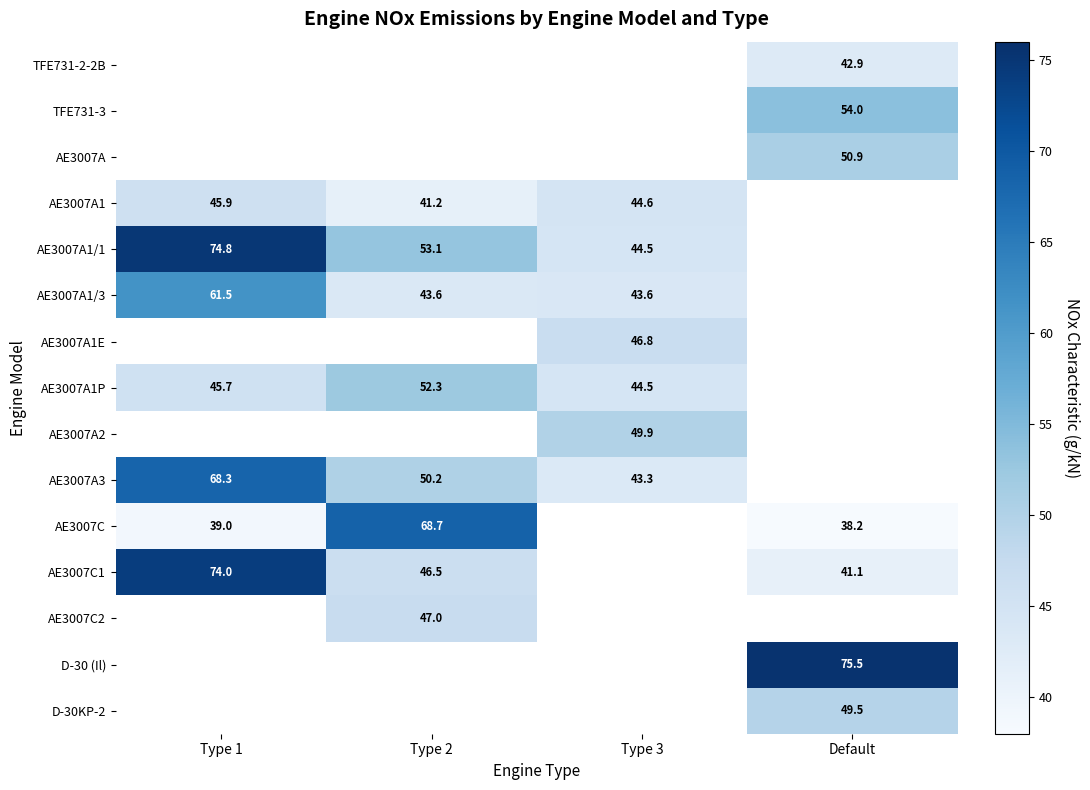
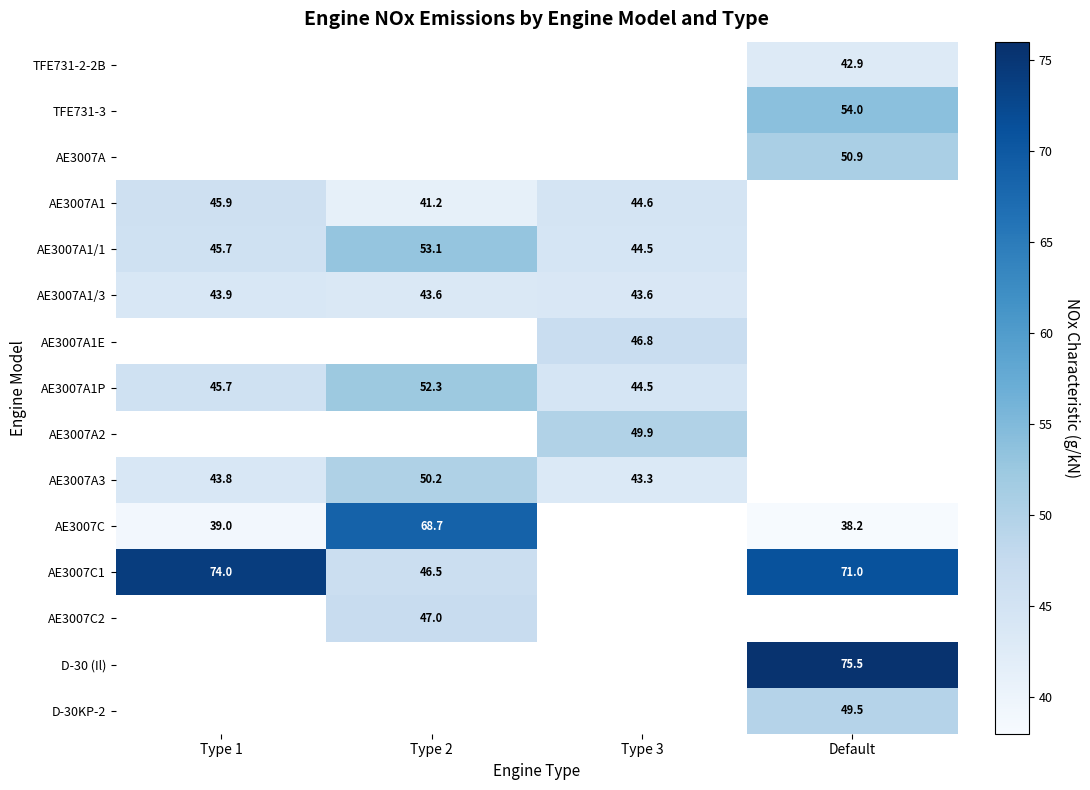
AE3007A1/1, Type 1: 74.8 -> 45.7
AE3007A1/3, Type 1: 61.5 -> 43.9
AE3007A3, Type 1: 68.3 -> 43.8
AE3007C1, Default: 41.1 -> 71.0
